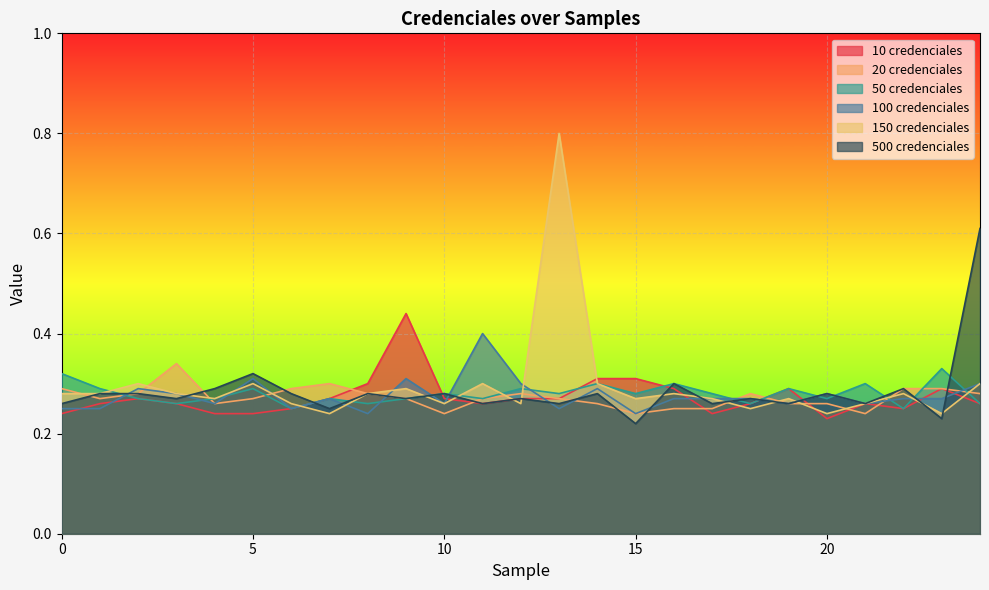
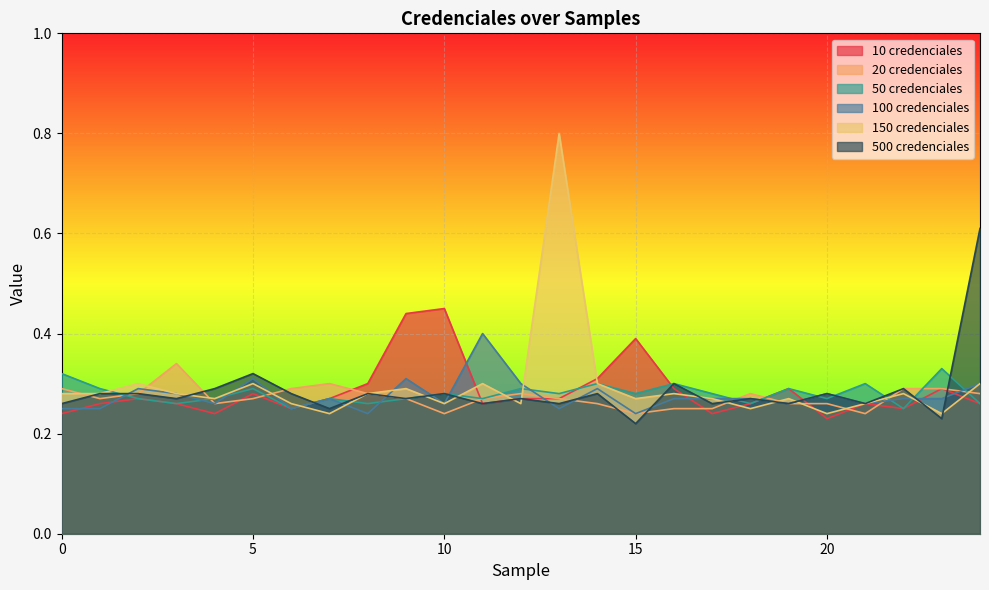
10 credenciales, 5: 0.24 -> 0.28
10 credenciales, 10: 0.27 -> 0.45
10 credenciales, 15: 0.31 -> 0.39
